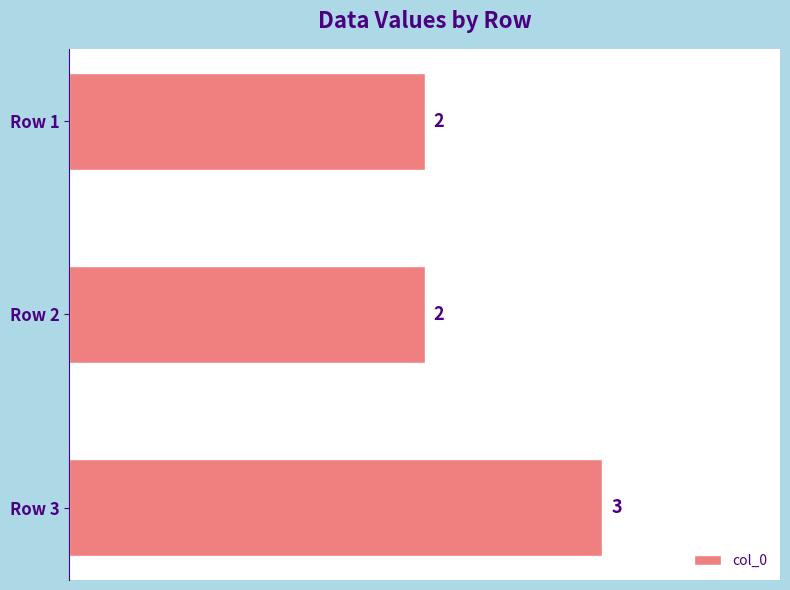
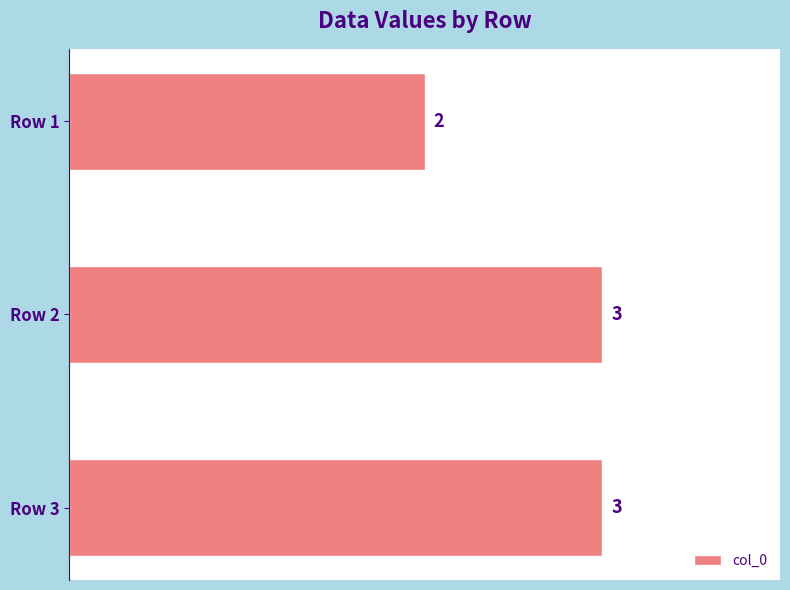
Row 2: 2 -> 3
